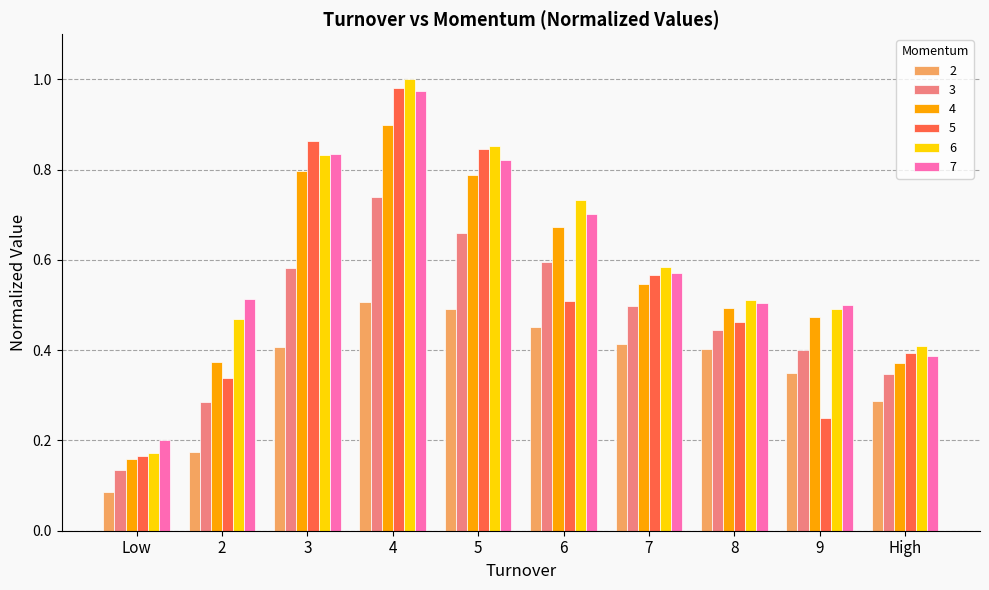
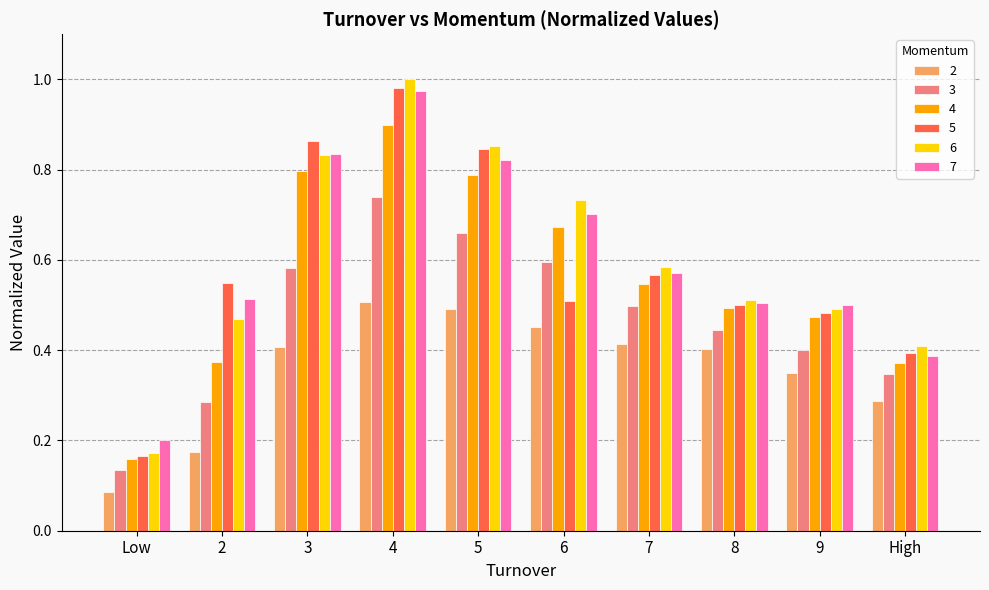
5, 2: 0.34 -> 0.55
5, 8: 0.46 -> 0.50
5, 9: 0.25 -> 0.48
